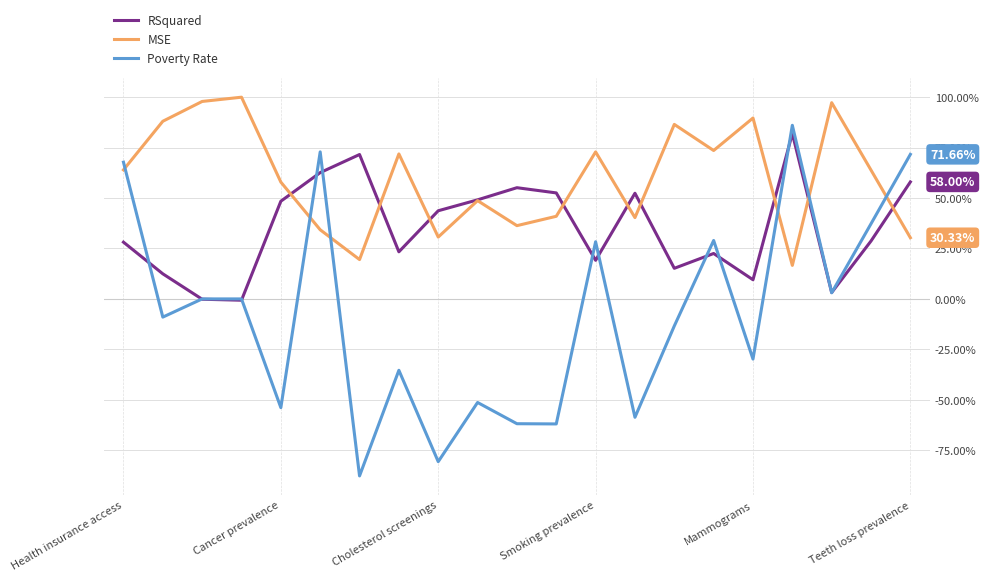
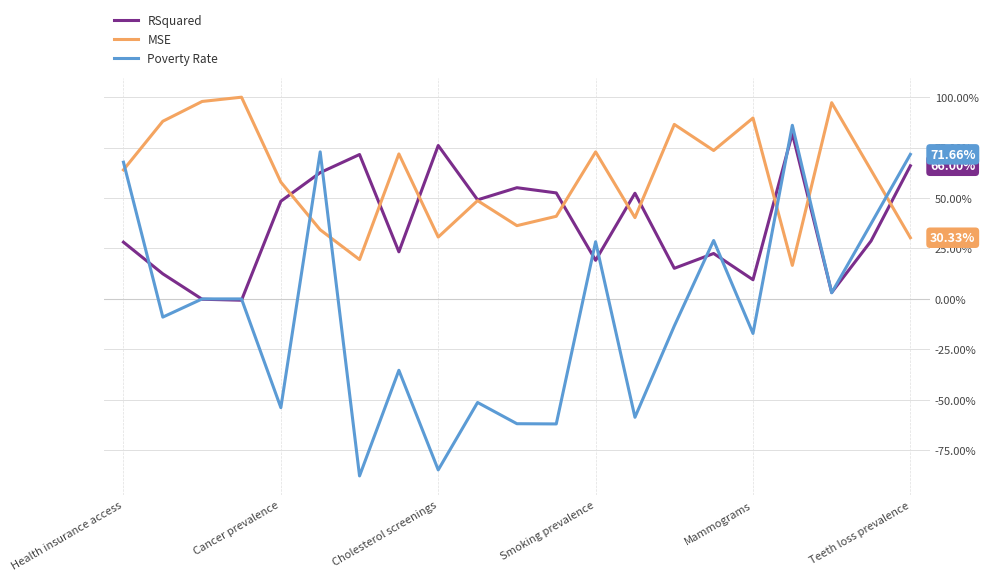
RSquared, Cholesterol screenings: 44% -> 76%
Poverty Rate, Cholesterol screenings: -81% -> -85%
Poverty Rate, Mammograms: -30% -> -17%
RSquared, Teeth loss prevalence: 58.00% -> 66.00%
